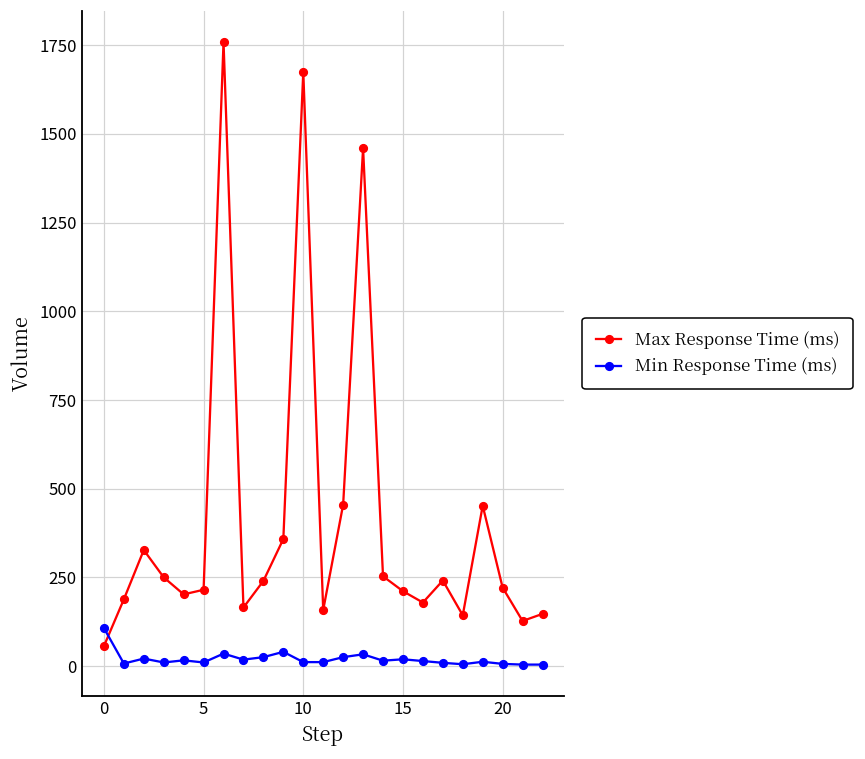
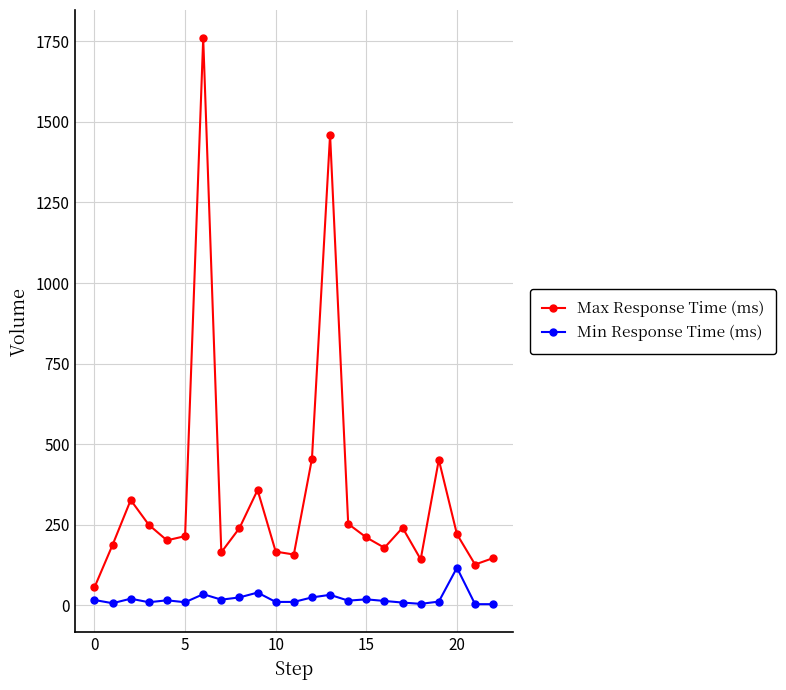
Min Response Time (ms), 0: 110 -> 20
Max Response Time (ms), 10: 1680 -> 170
Min Response Time (ms), 20: 10 -> 120
